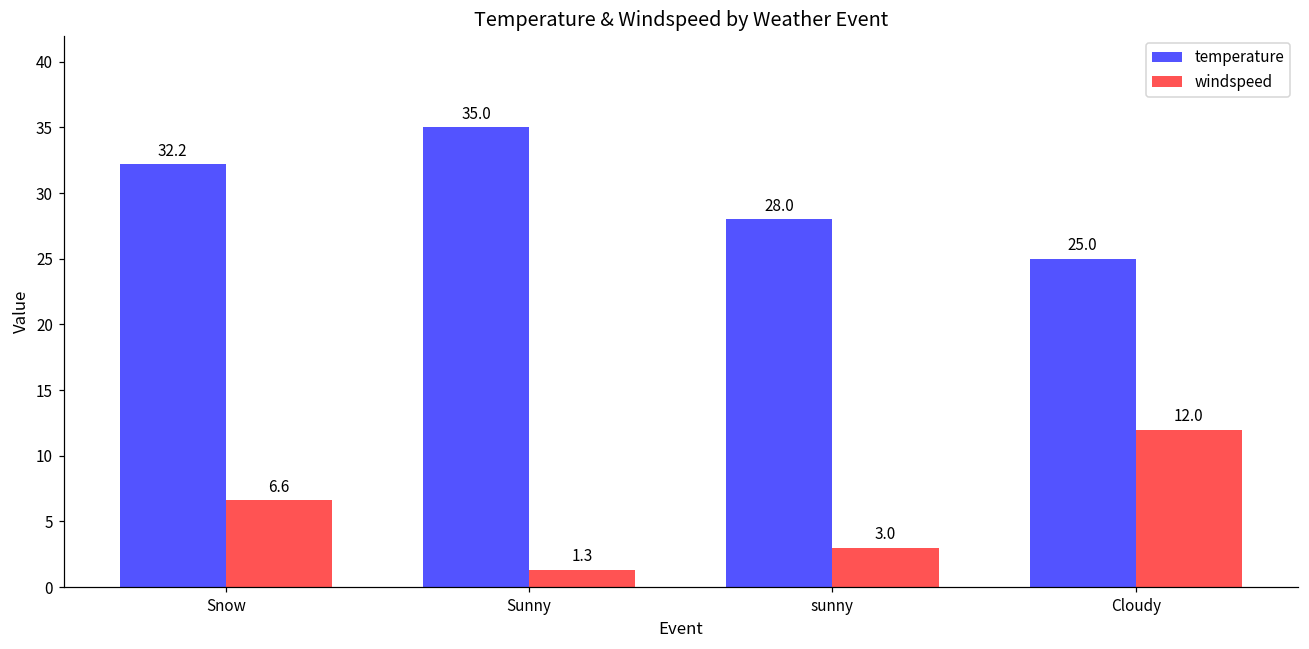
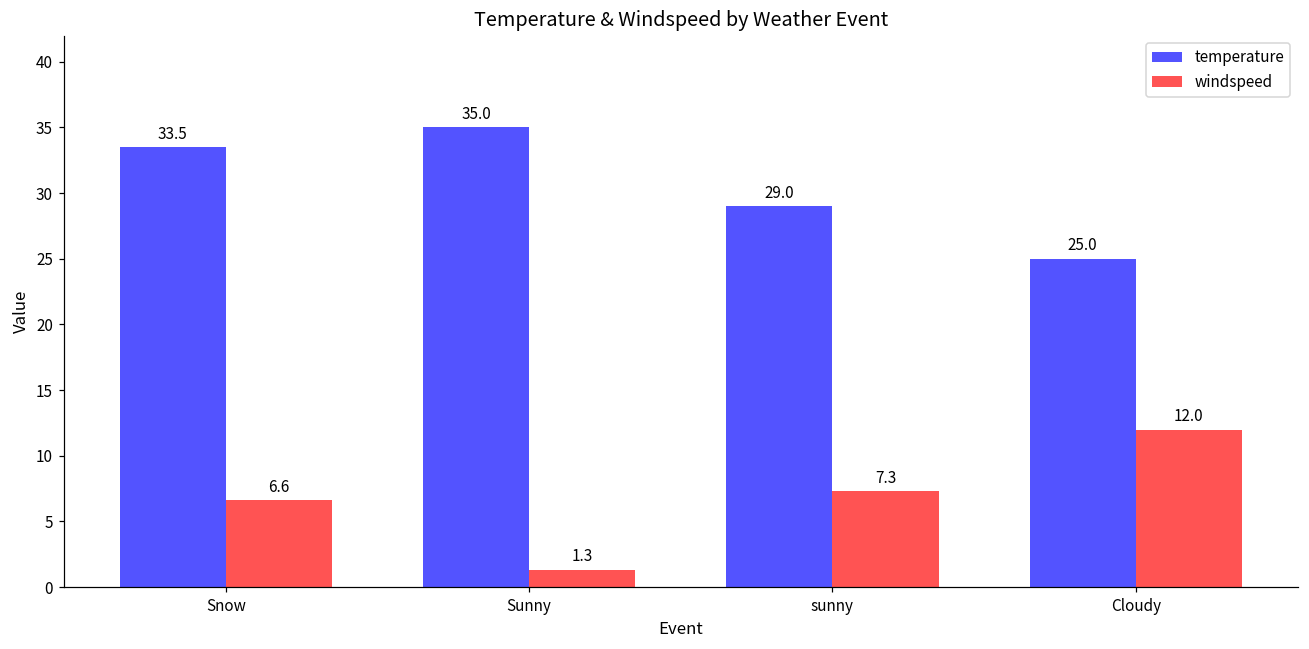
temperature, Snow: 32.2 -> 33.5
temperature, sunny: 28.0 -> 29.0
windspeed, sunny: 3.0 -> 7.3
